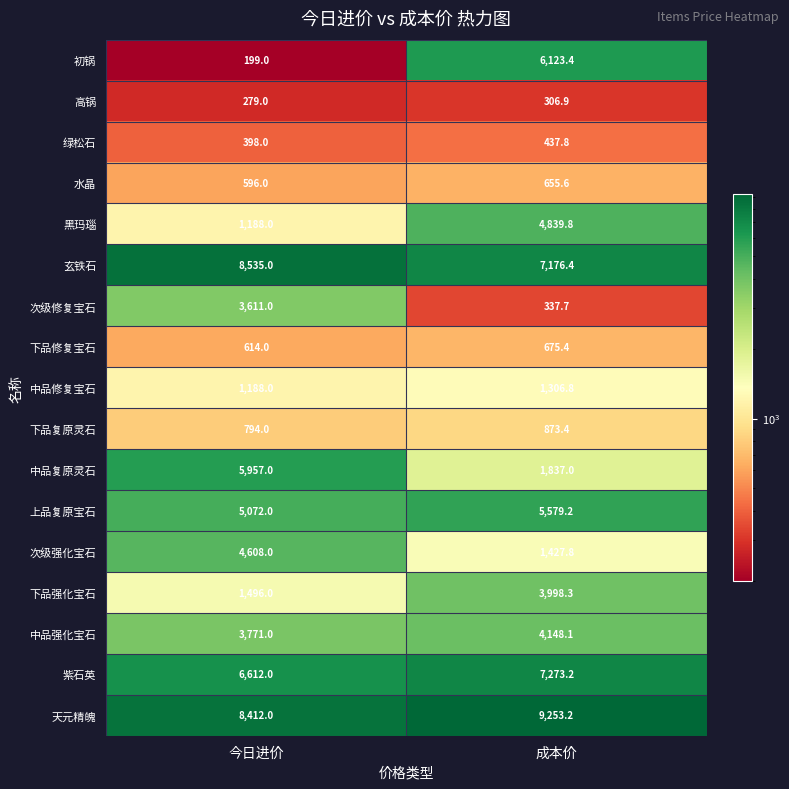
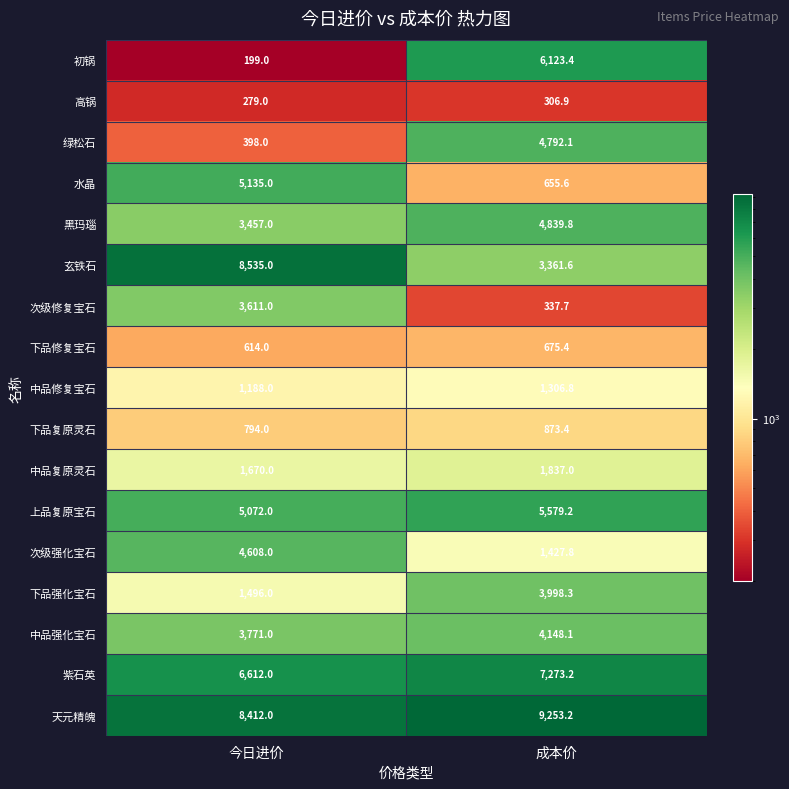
绿松石, 成本价: 437.8 -> 4,792.1
水晶, 今日进价: 596.0 -> 5,135.0
黑玛瑙, 今日进价: 1,188.0 -> 3,457.0
玄铁石, 成本价: 7,176.4 -> 3,361.6
中品复原灵石, 今日进价: 5,957.0 -> 1,670.0
